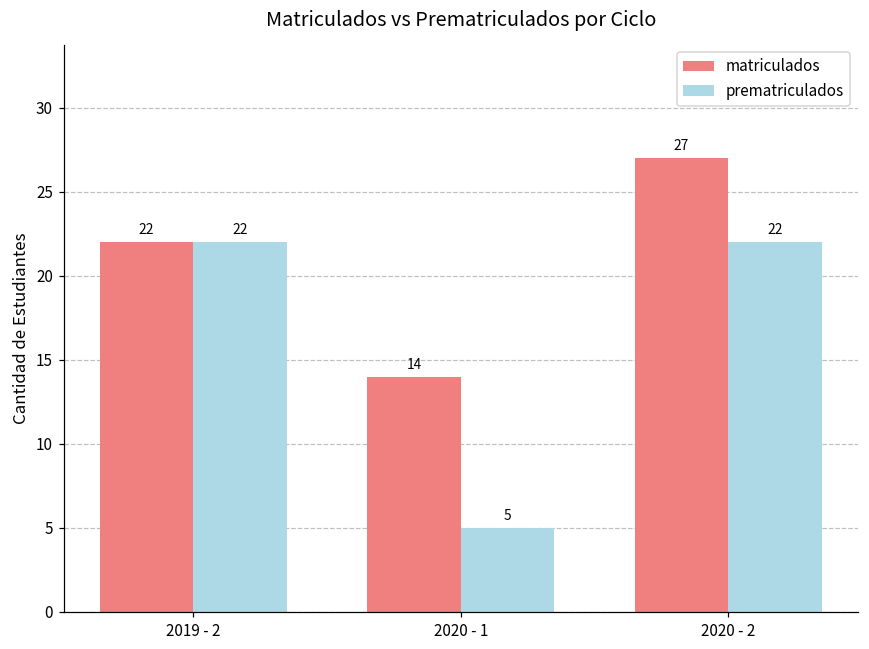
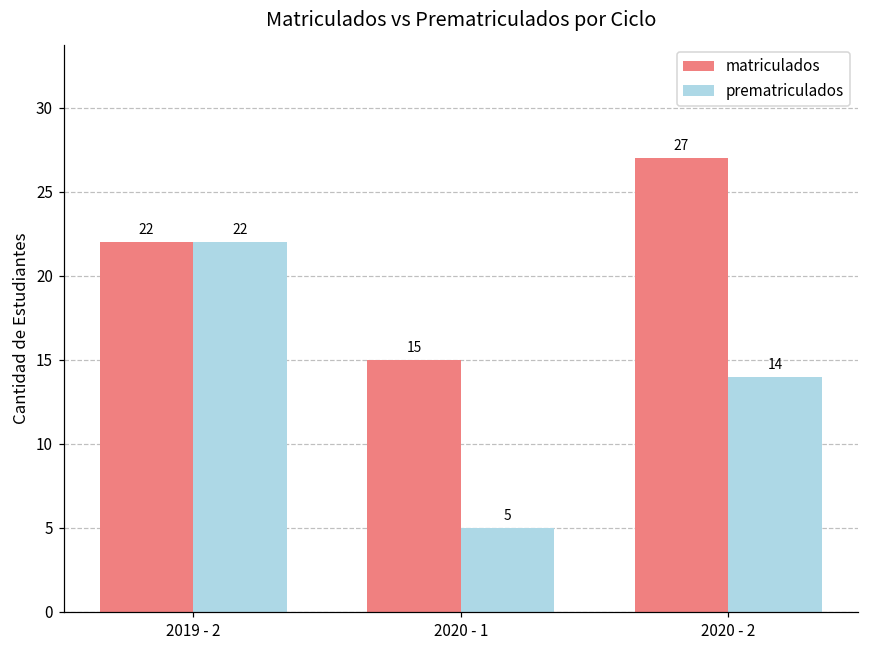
matriculados, 2020 - 1: 14 -> 15
prematriculados, 2020 - 2: 22 -> 14
